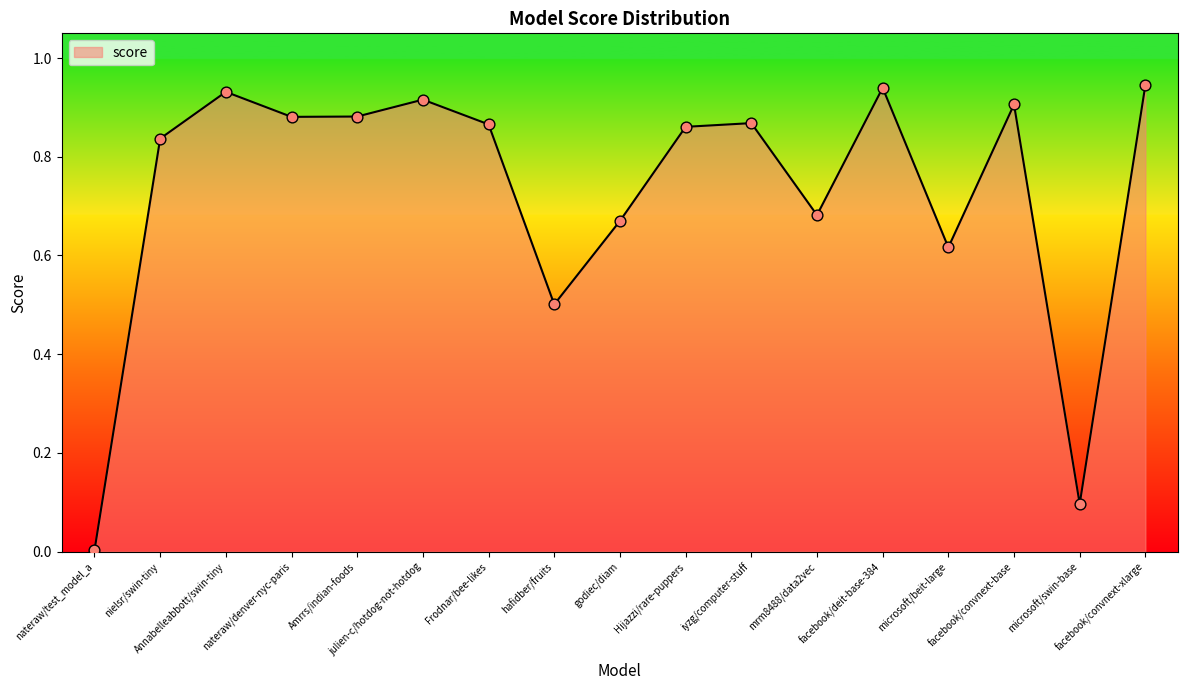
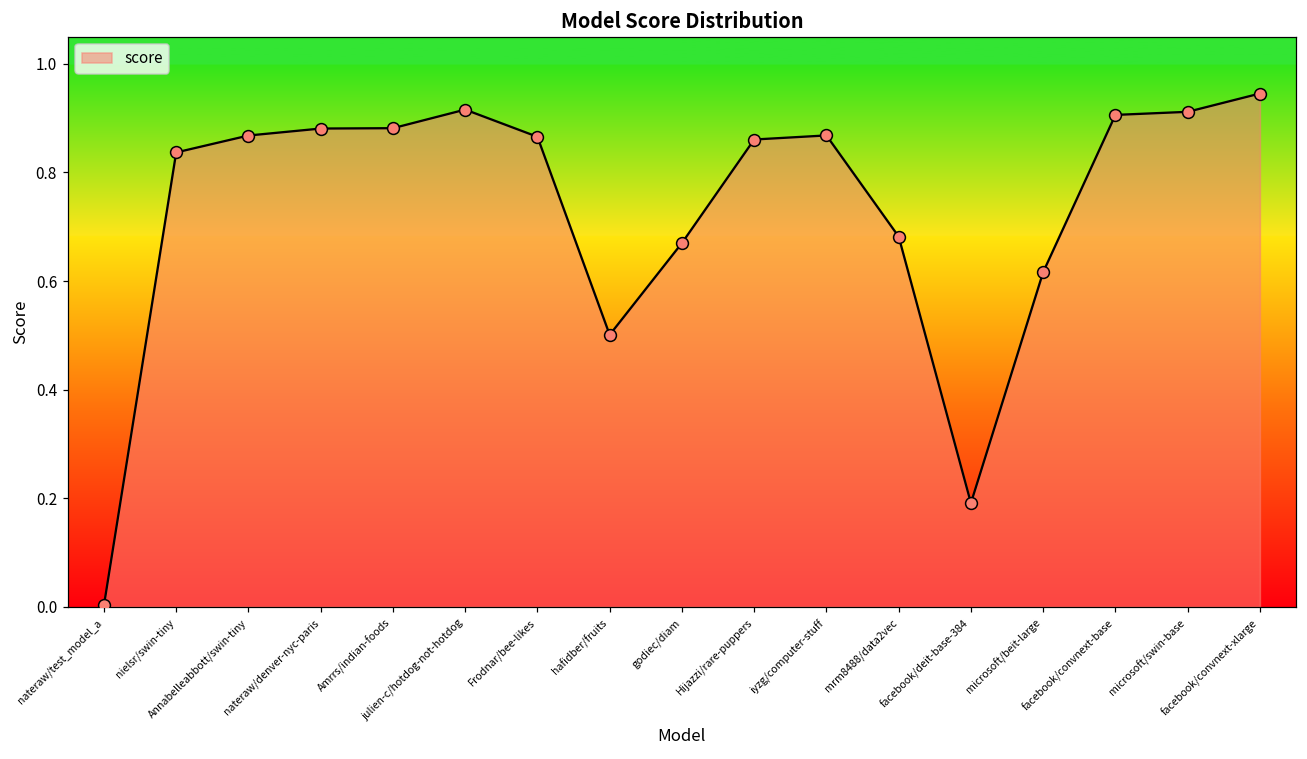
Annabelleabbott/swin-tiny: 0.93 -> 0.87
facebook/deit-base-384: 0.94 -> 0.19
microsoft/swin-base: 0.10 -> 0.91
